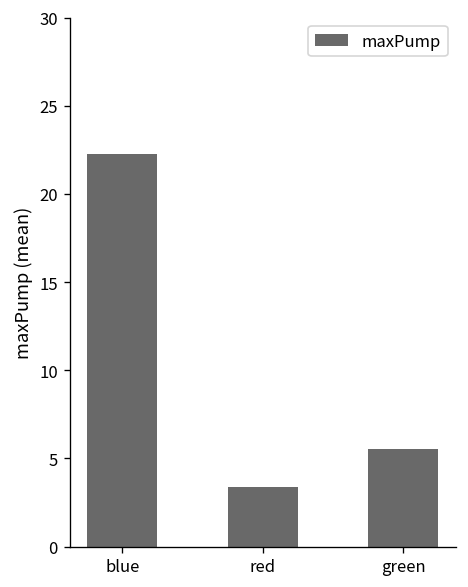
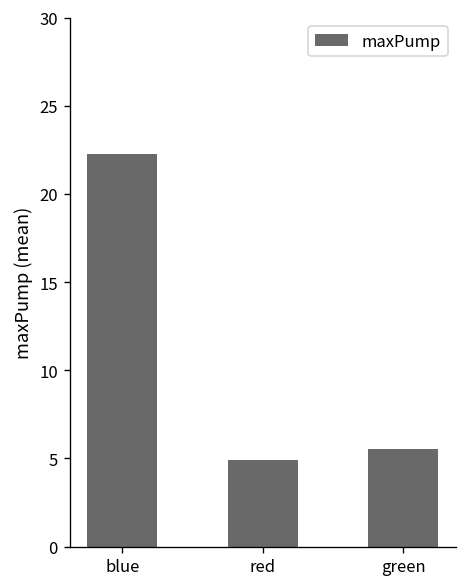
red: 3.4 -> 4.9
